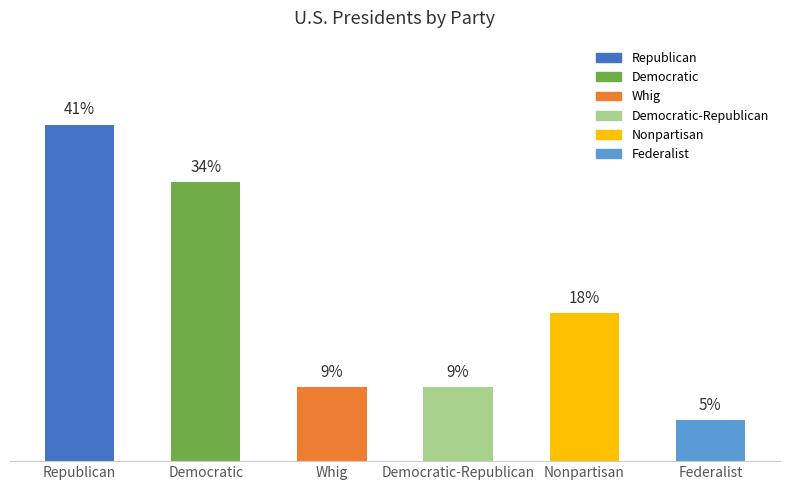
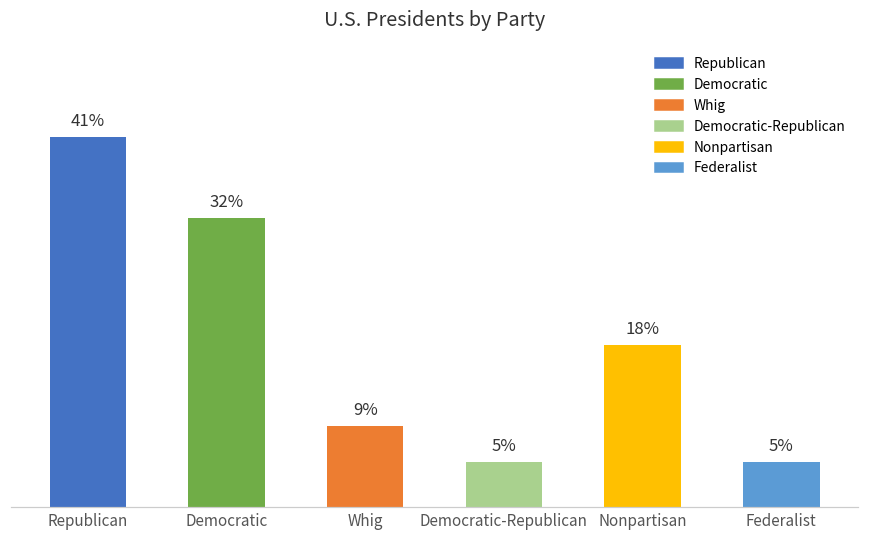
Democratic: 34% -> 32%
Democratic-Republican: 9% -> 5%
